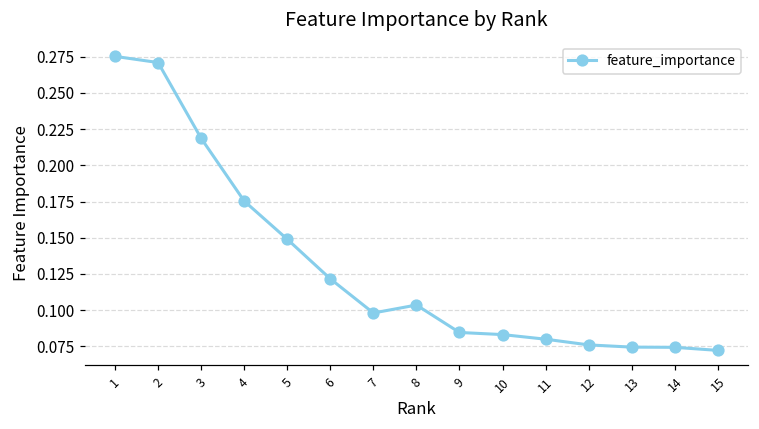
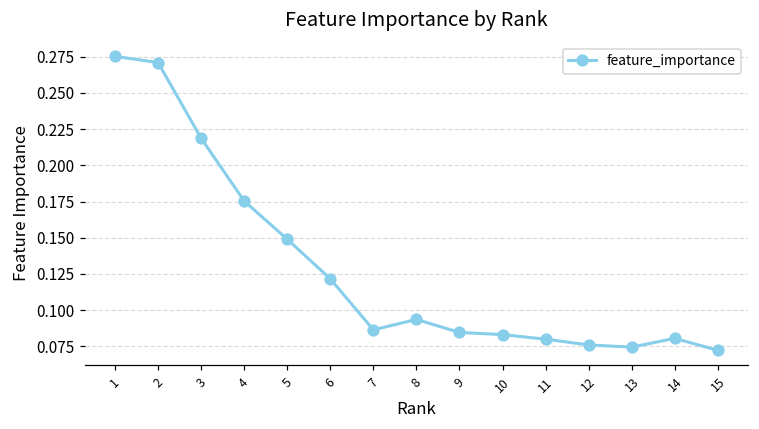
7: 0.098 -> 0.086
8: 0.104 -> 0.094
14: 0.074 -> 0.081
